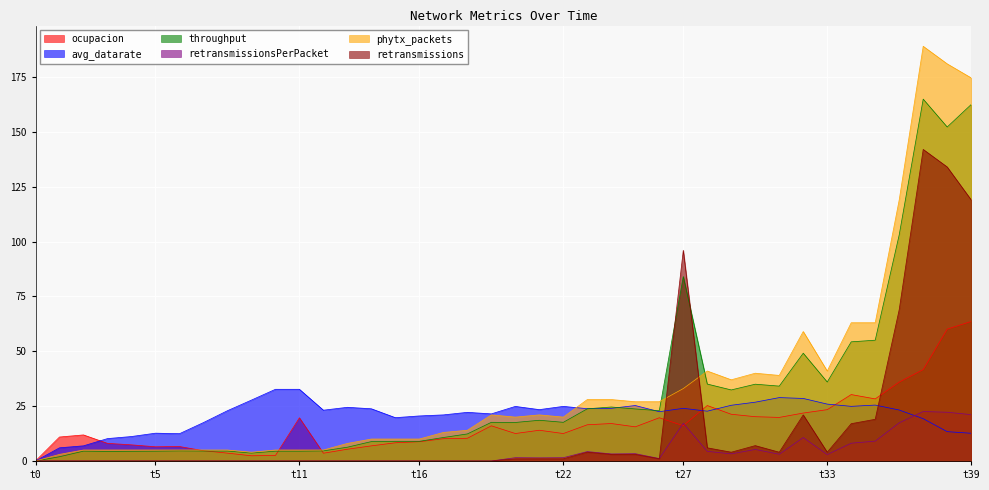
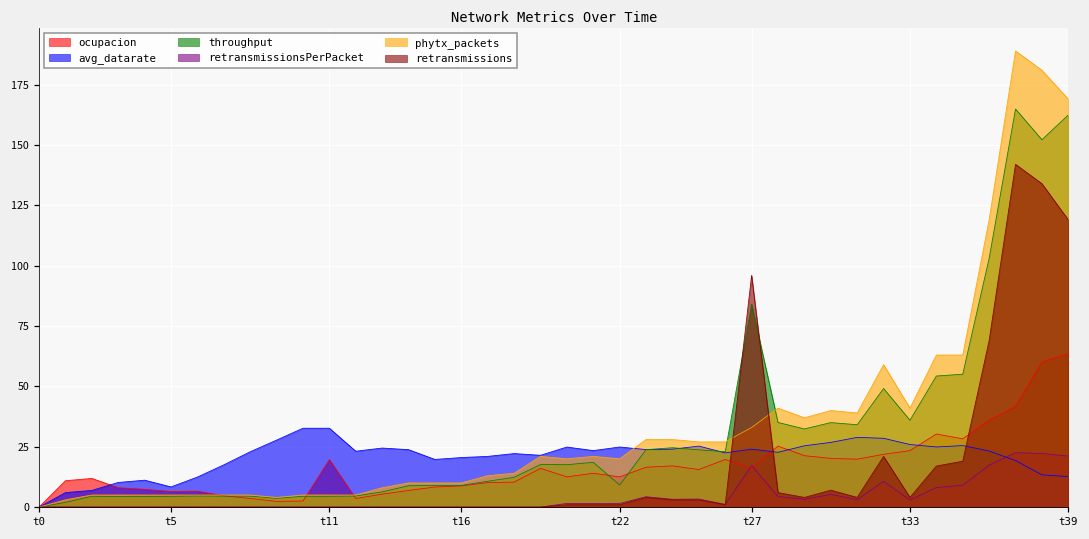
avg_datarate, t5: 13 -> 8
throughput, t22: 18 -> 9
phytx_packets, t39: 175 -> 169
